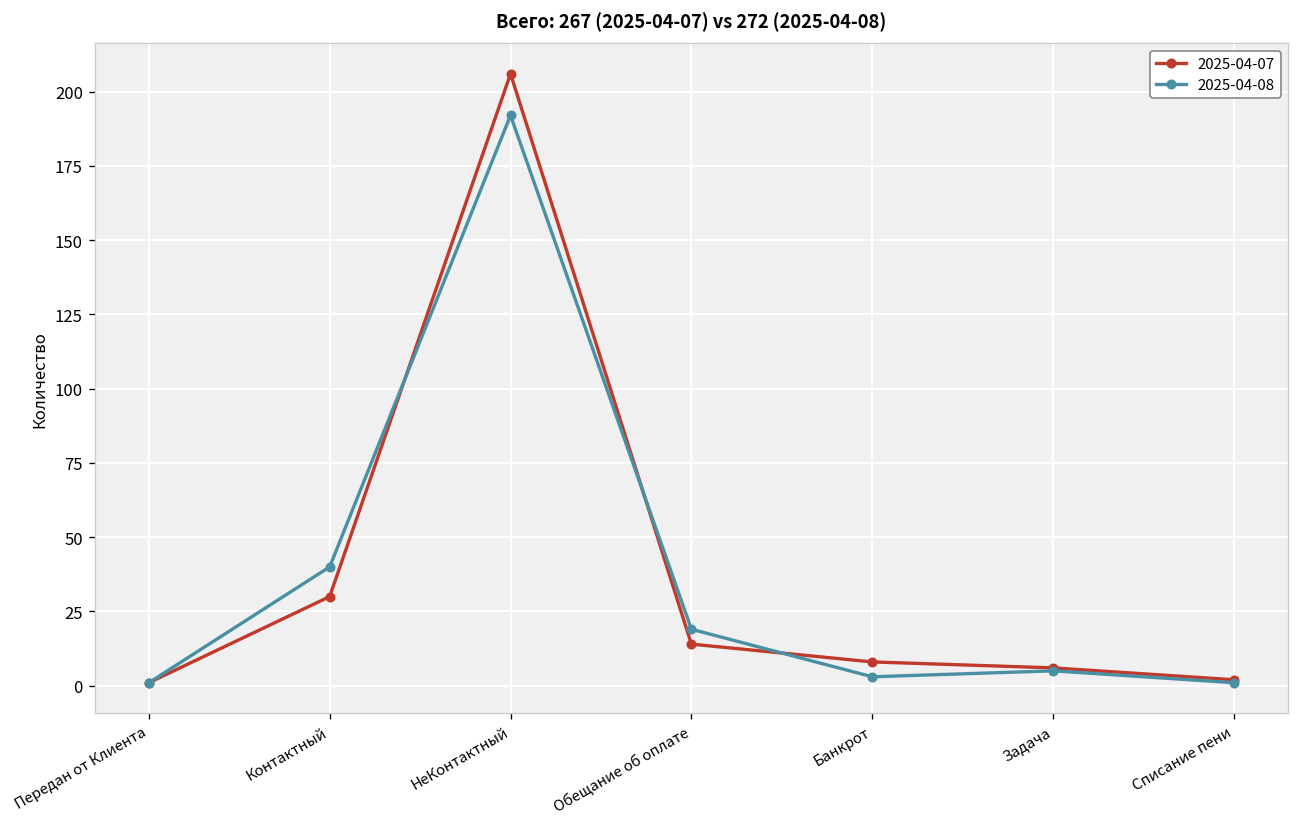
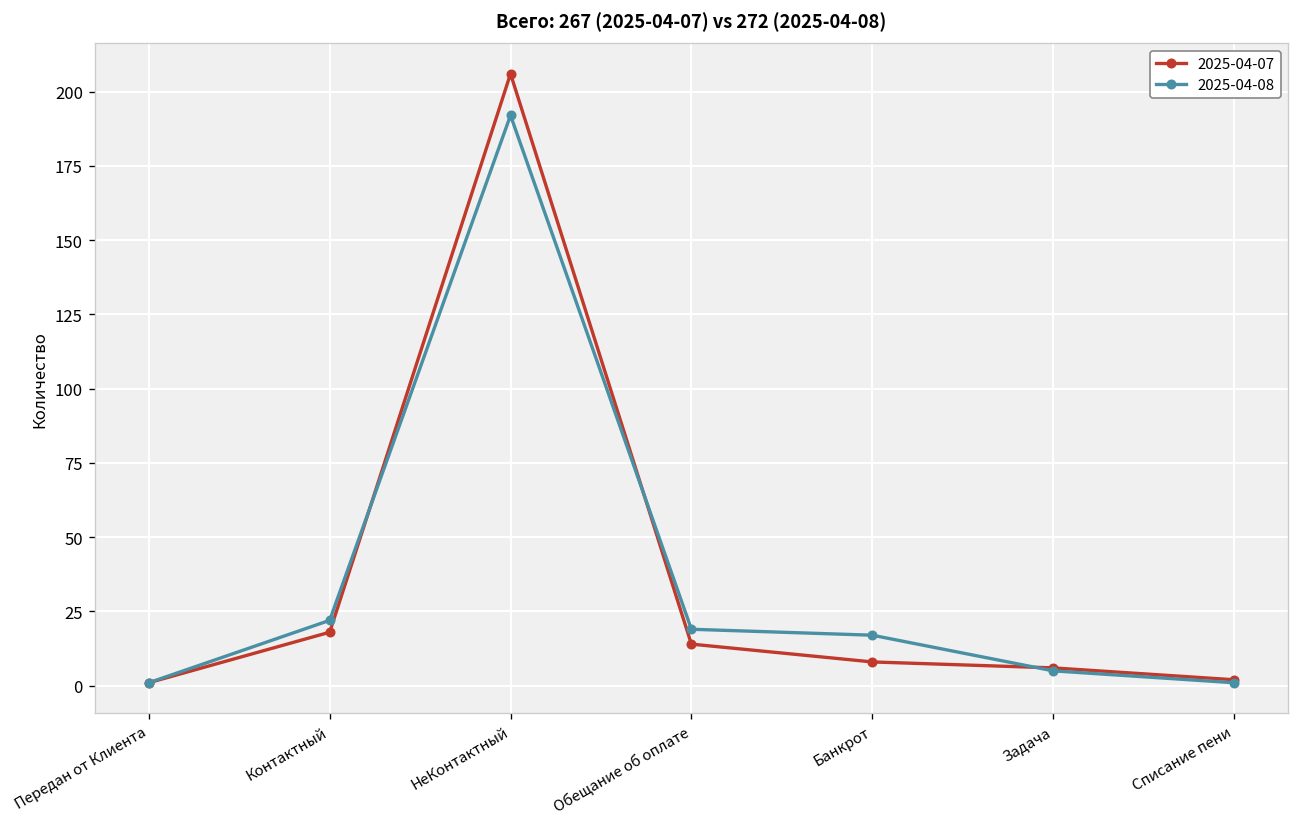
2025-04-07, Контактный: 30 -> 18
2025-04-08, Контактный: 40 -> 22
2025-04-08, Банкрот: 3 -> 17
